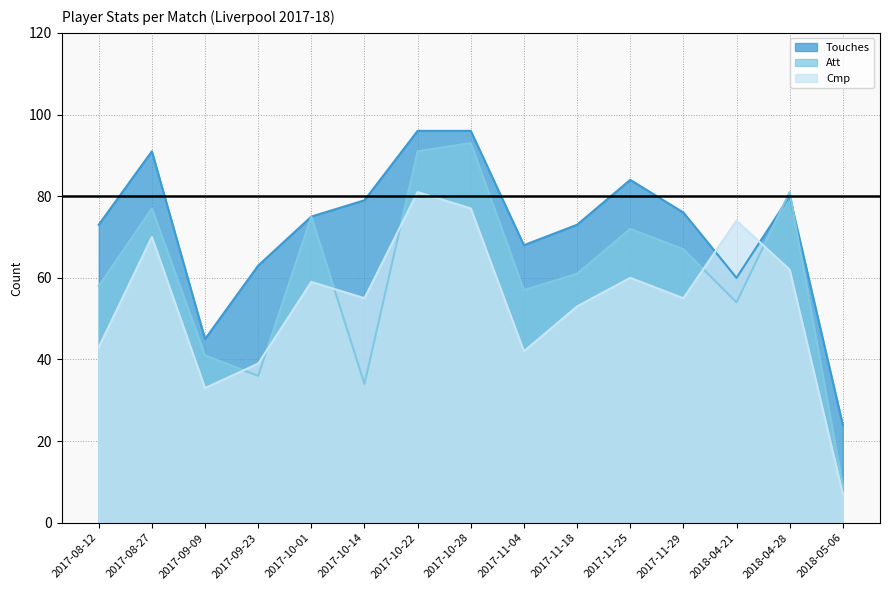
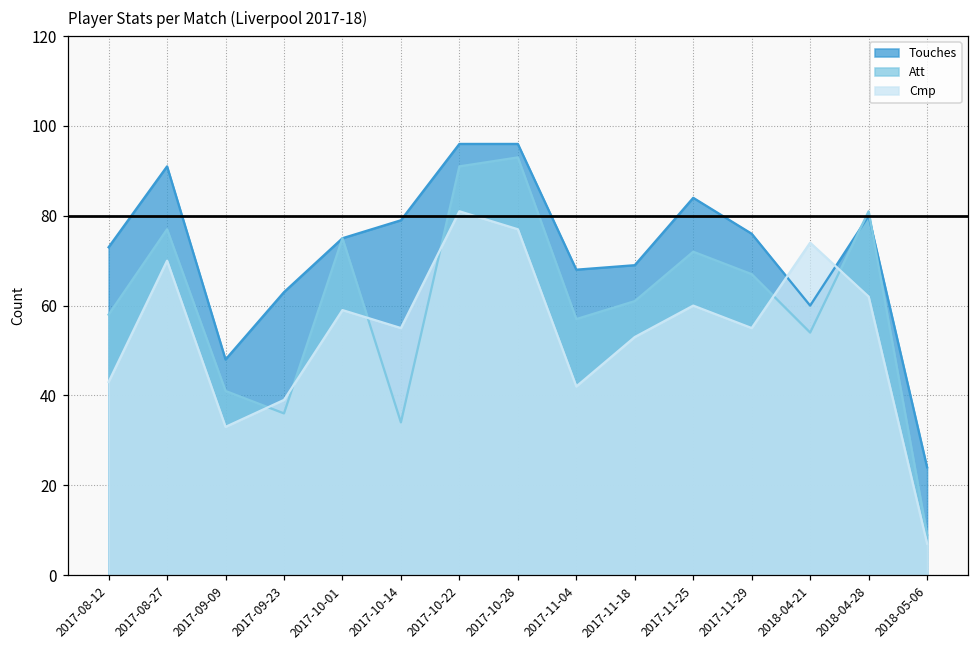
Touches, 2017-09-09: 45 -> 48
Touches, 2017-11-18: 73 -> 69
